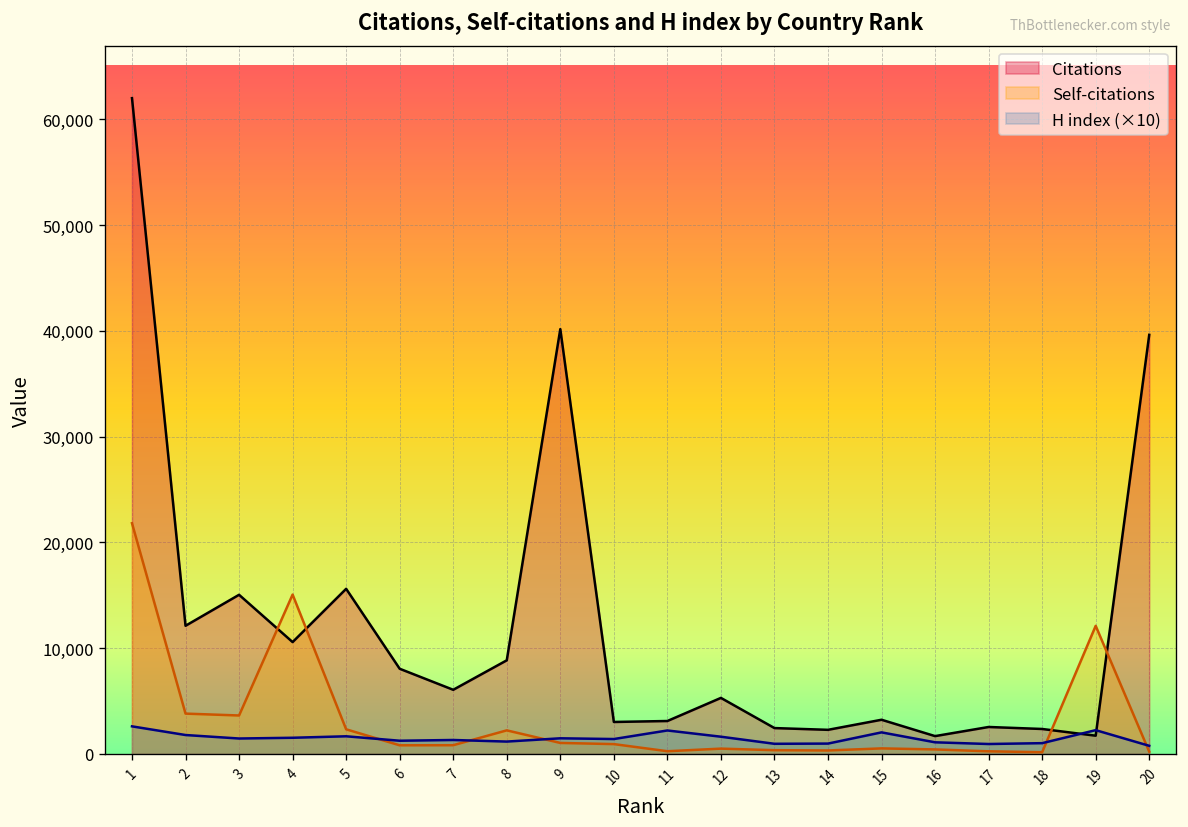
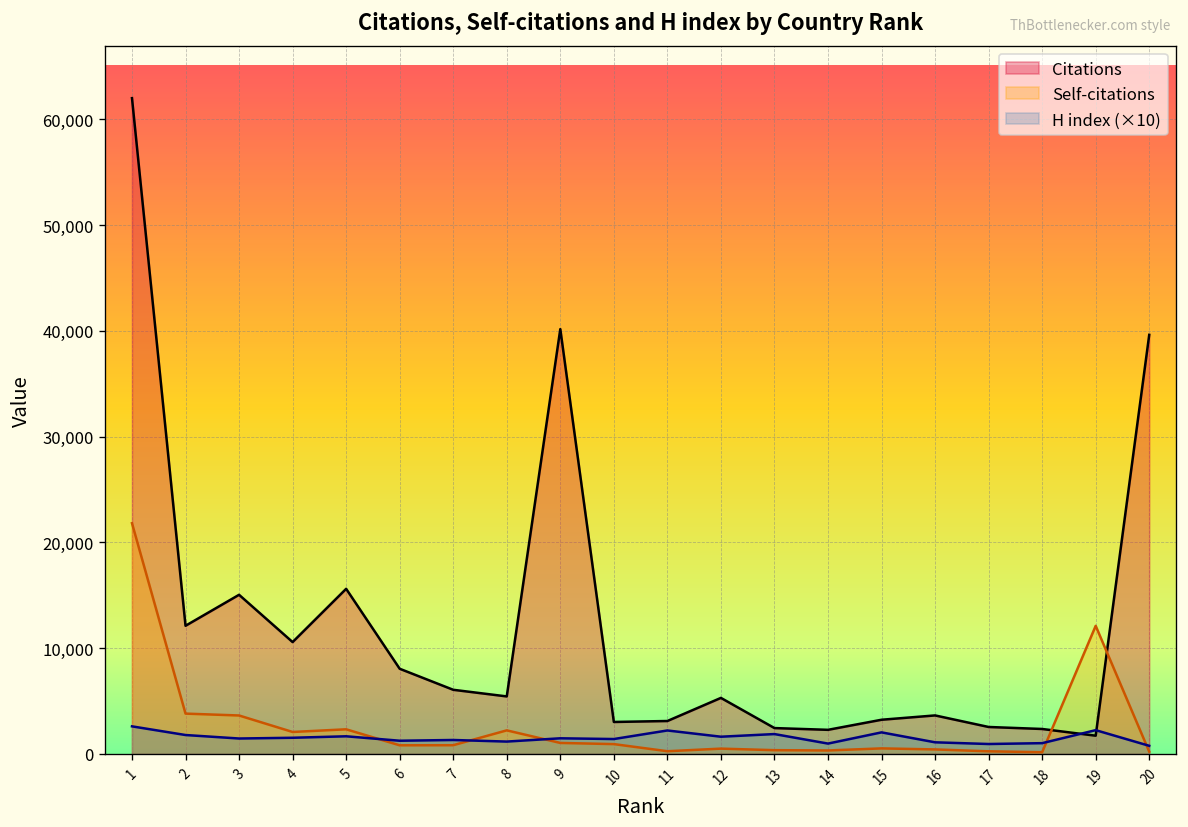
Self-citations, 4: 15,000 -> 2,000
Citations, 8: 9,000 -> 5,000
H index (×10), 13: 1,000 -> 2,000
Citations, 16: 2,000 -> 4,000
